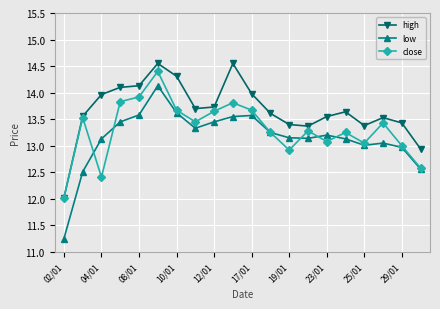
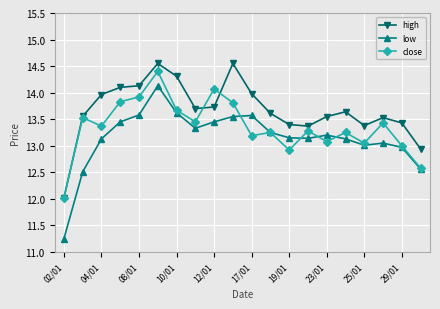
close, 04/01: 12.4 -> 13.4
close, 12/01: 13.7 -> 14.1
close, 17/01: 13.7 -> 13.2
